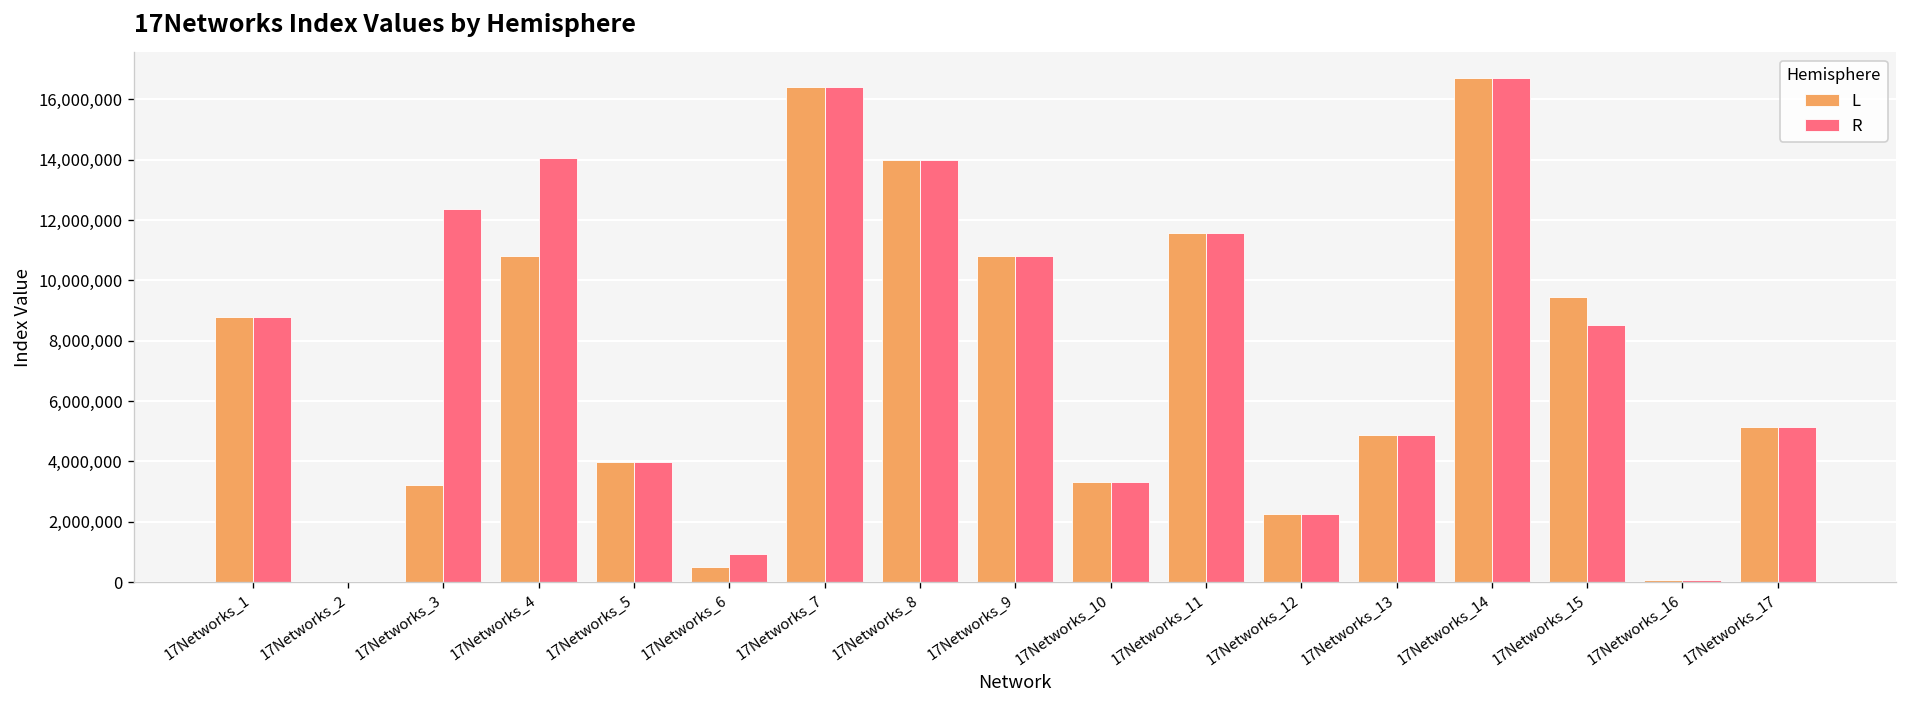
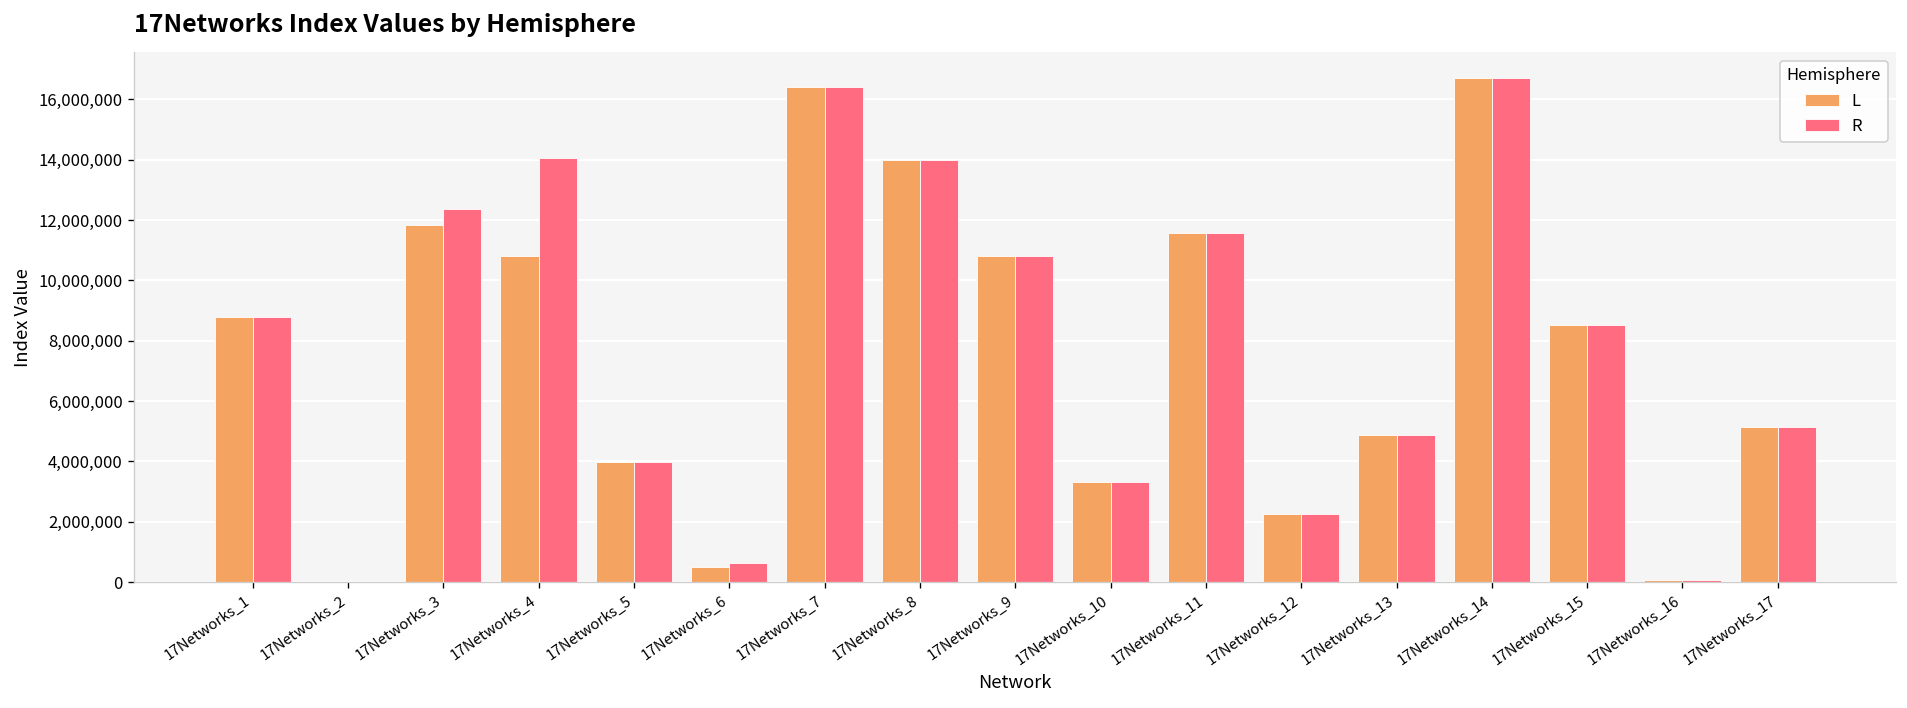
L, 17Networks_3: 3,200,000 -> 11,800,000
R, 17Networks_6: 900,000 -> 600,000
L, 17Networks_15: 9,500,000 -> 8,500,000
